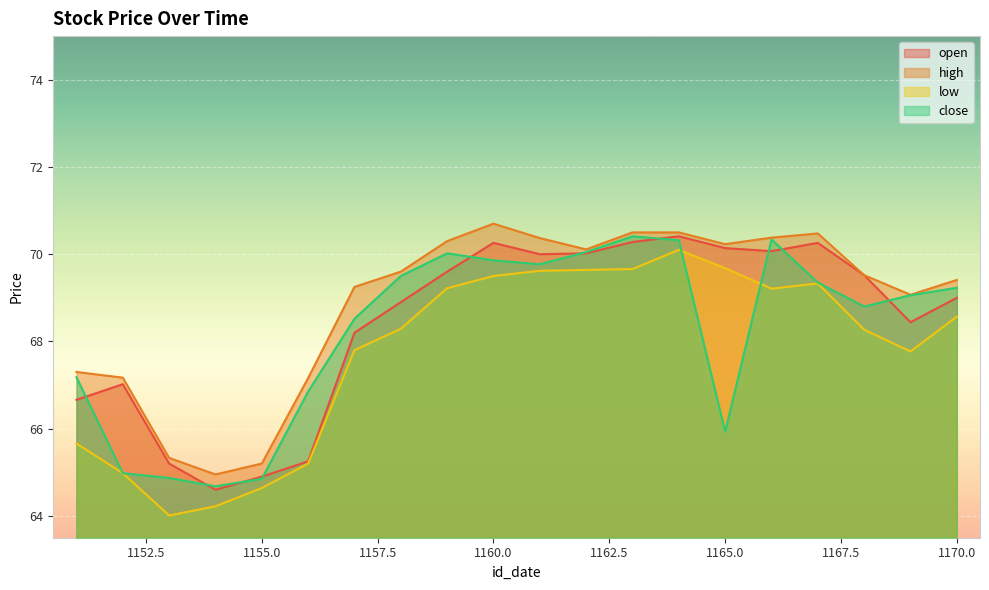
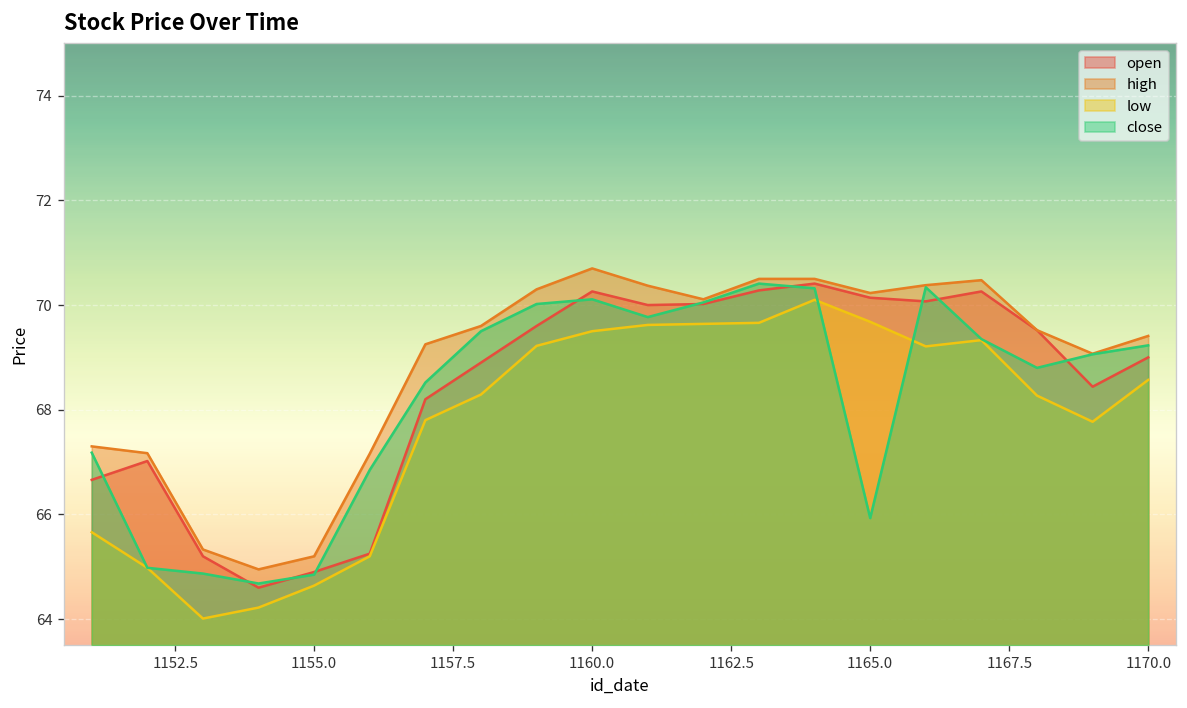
close, 1160.0: 69.9 -> 70.1
